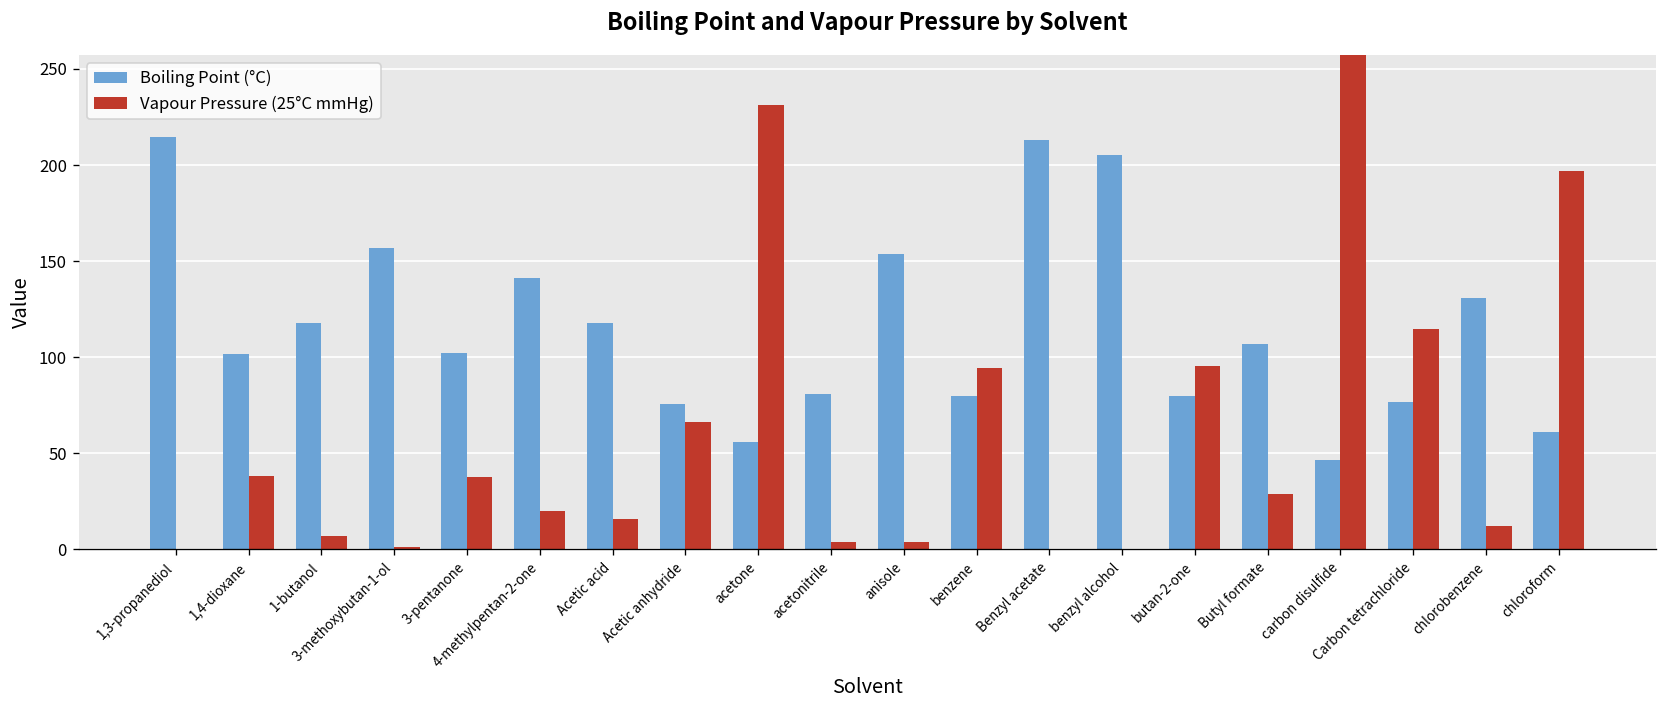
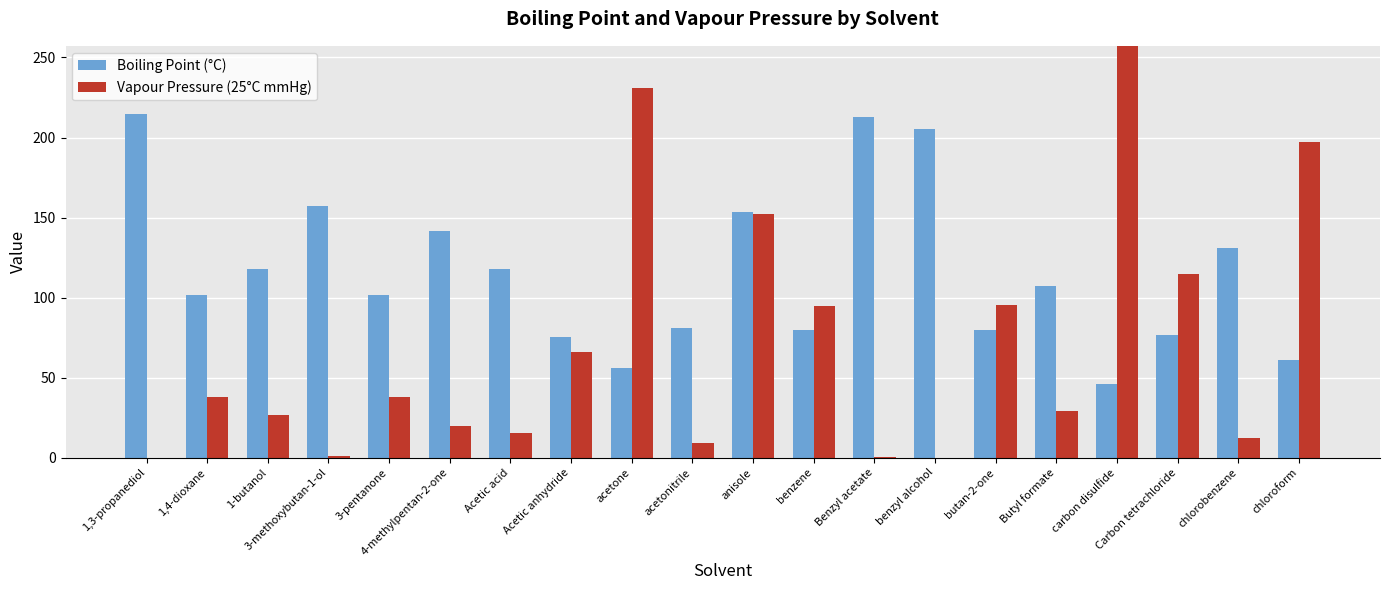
Vapour Pressure (25°C mmHg), 1-butanol: 7 -> 27
Vapour Pressure (25°C mmHg), acetonitrile: 3 -> 9
Vapour Pressure (25°C mmHg), anisole: 4 -> 152
